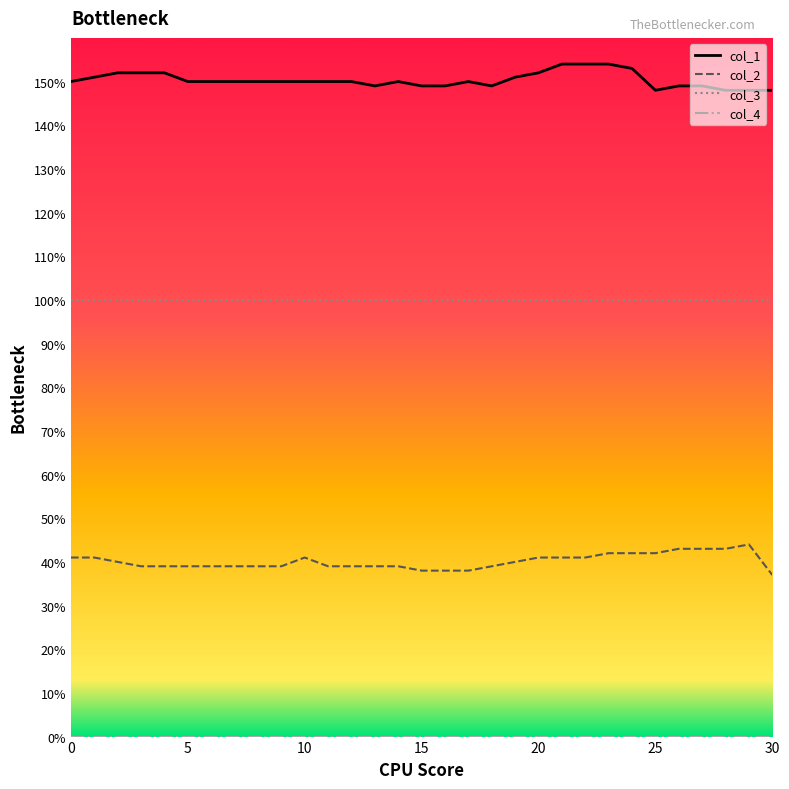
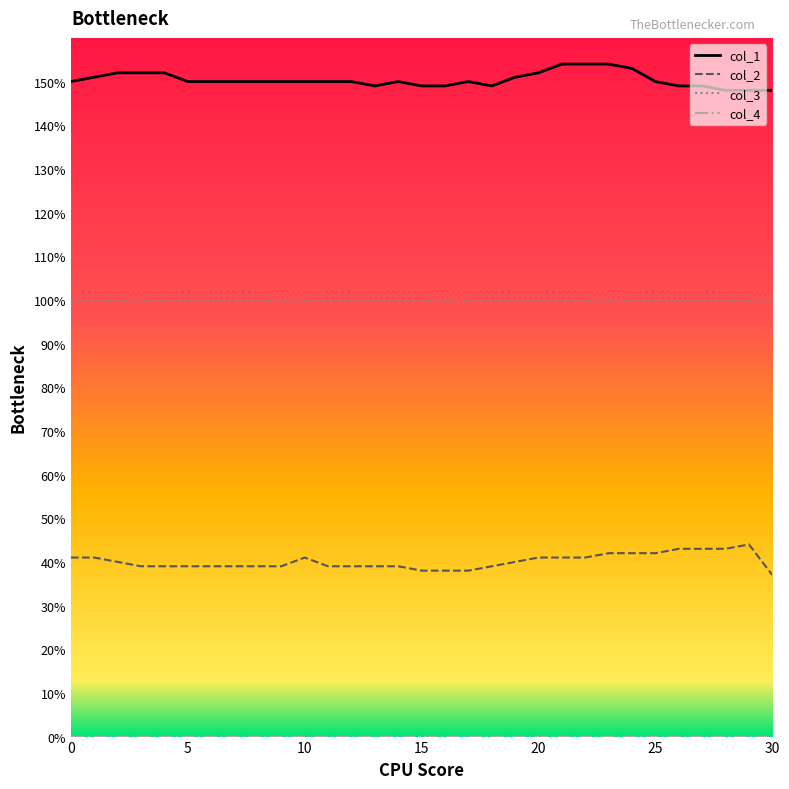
col_1, 25: 148% -> 150%
